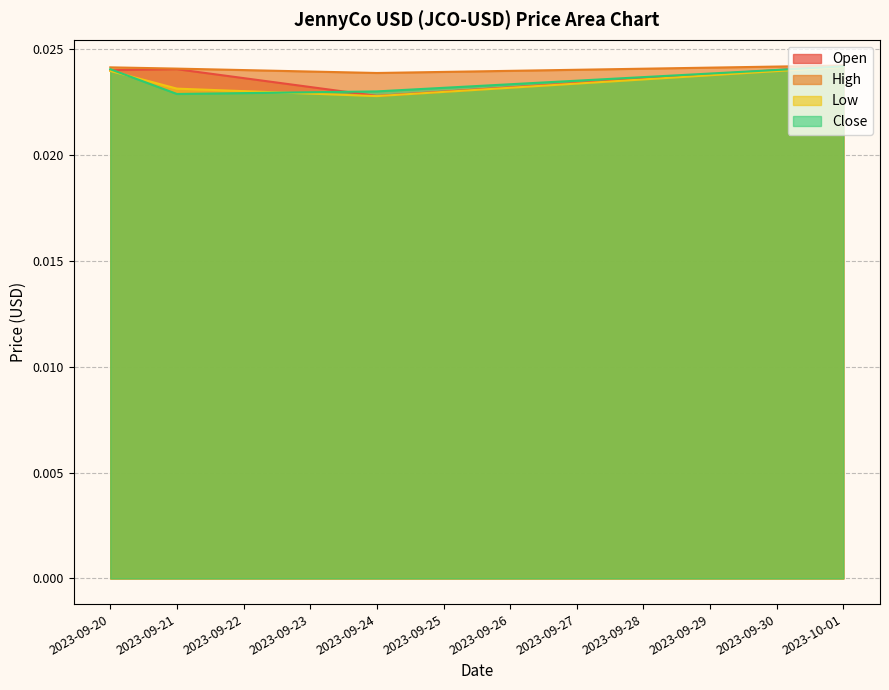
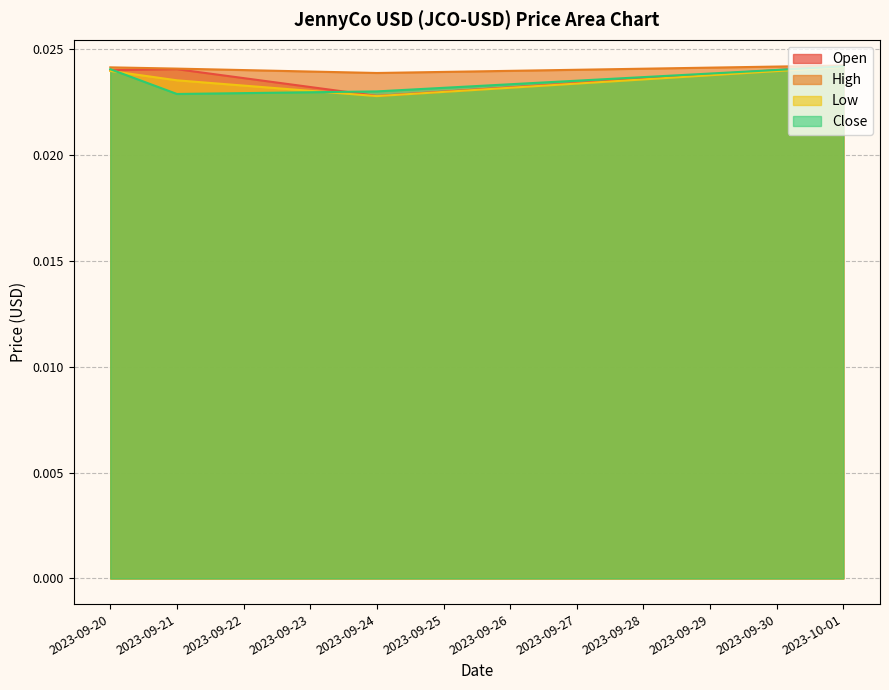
Low, 2023-09-21: 0.0231 -> 0.0235
